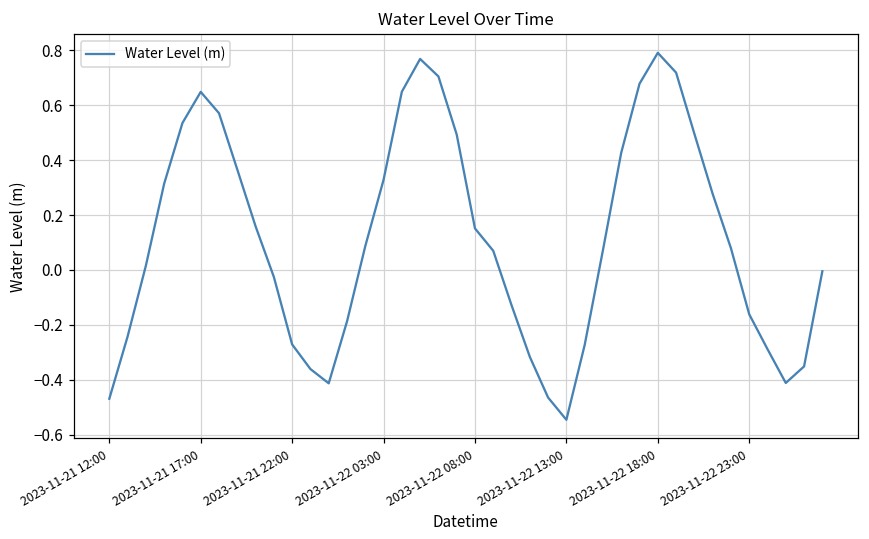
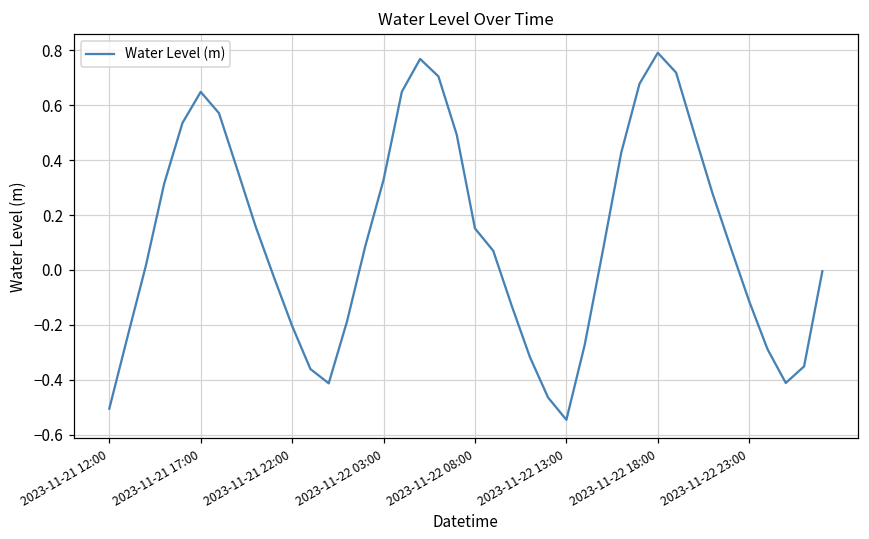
2023-11-21 12:00: -0.47 -> -0.50
2023-11-21 22:00: -0.27 -> -0.20
2023-11-22 23:00: -0.16 -> -0.11
